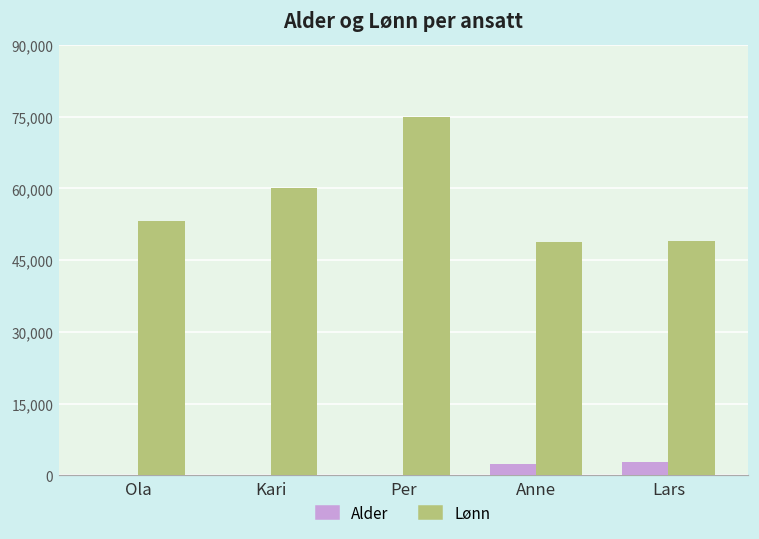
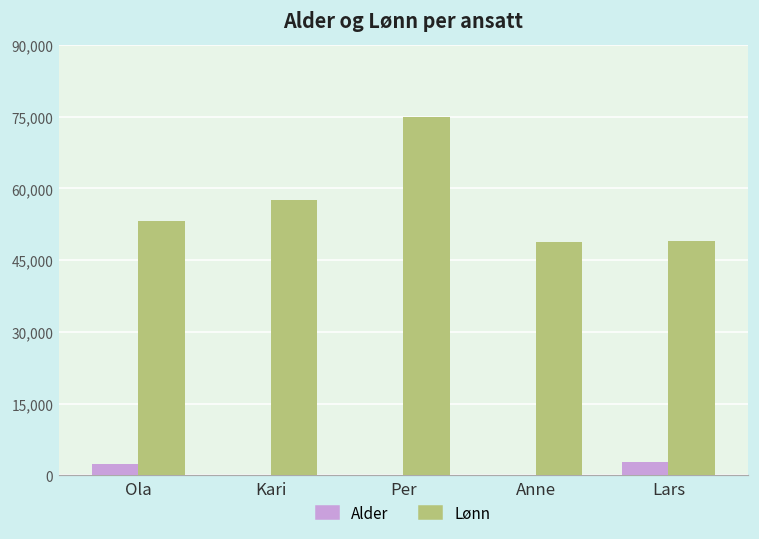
Alder, Ola: 0 -> 2,000
Lønn, Kari: 60,000 -> 58,000
Alder, Anne: 2,000 -> 0
